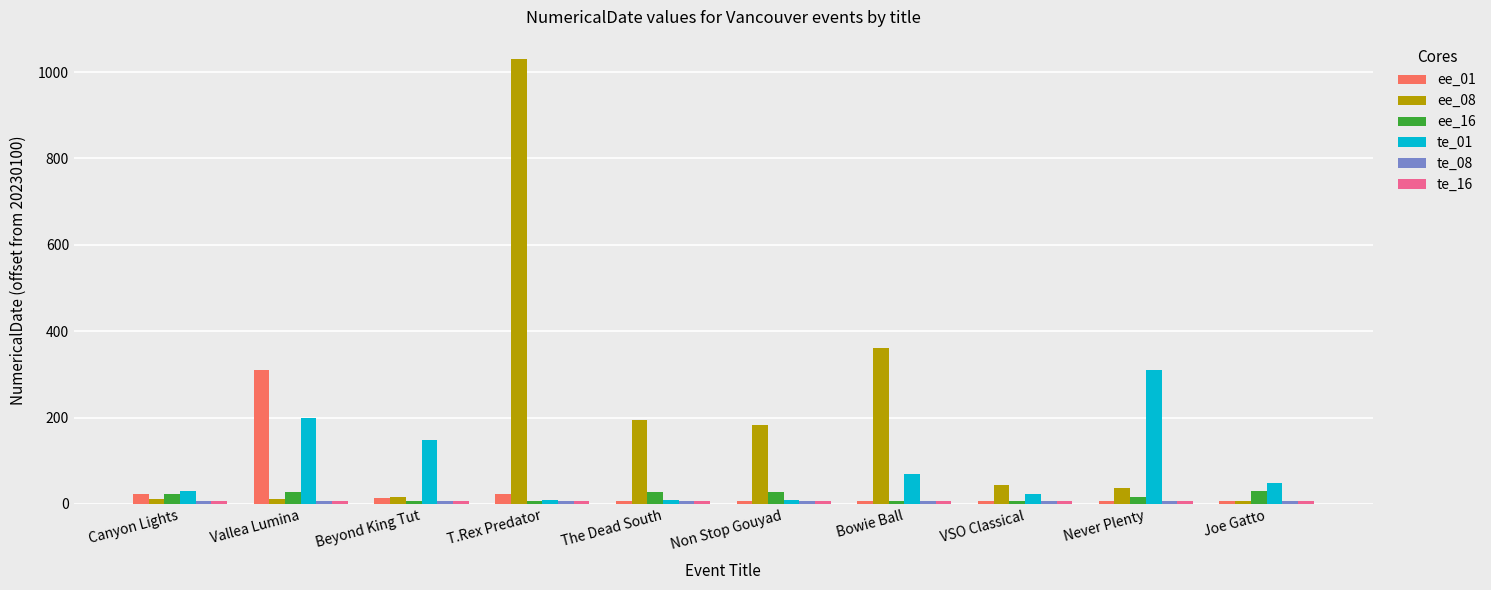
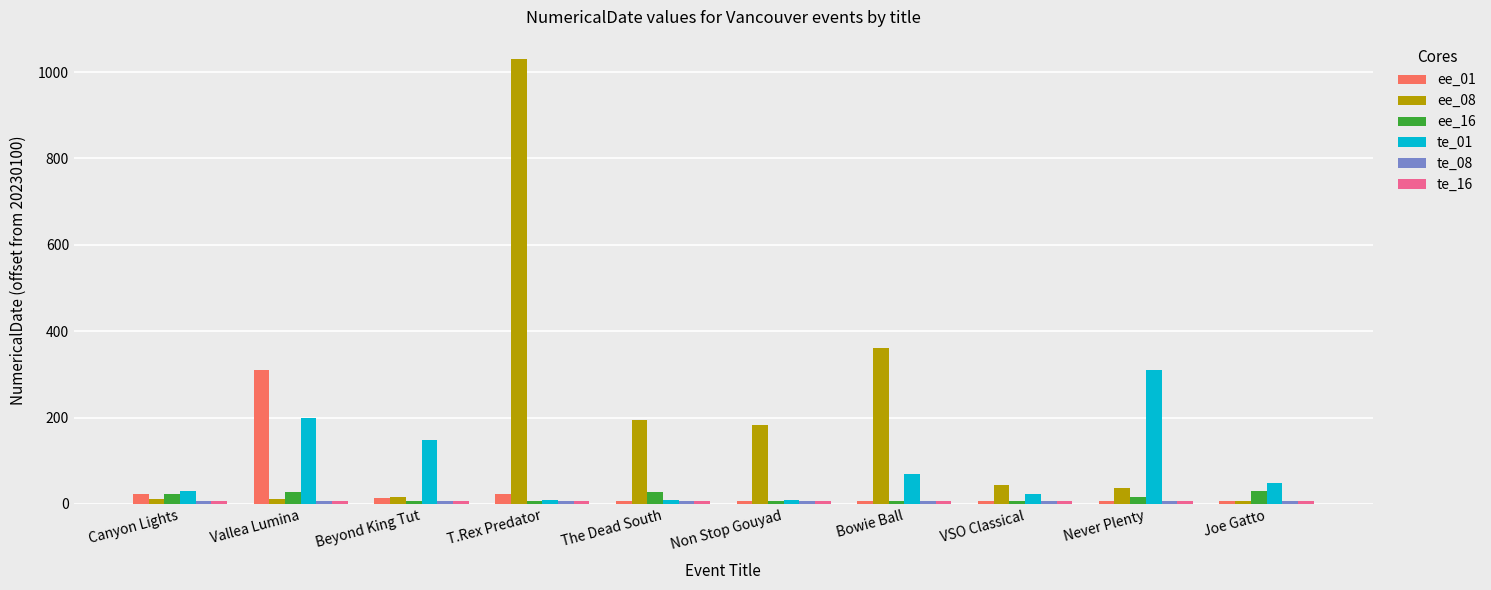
ee_16, Non Stop Gouyad: 30 -> 10
